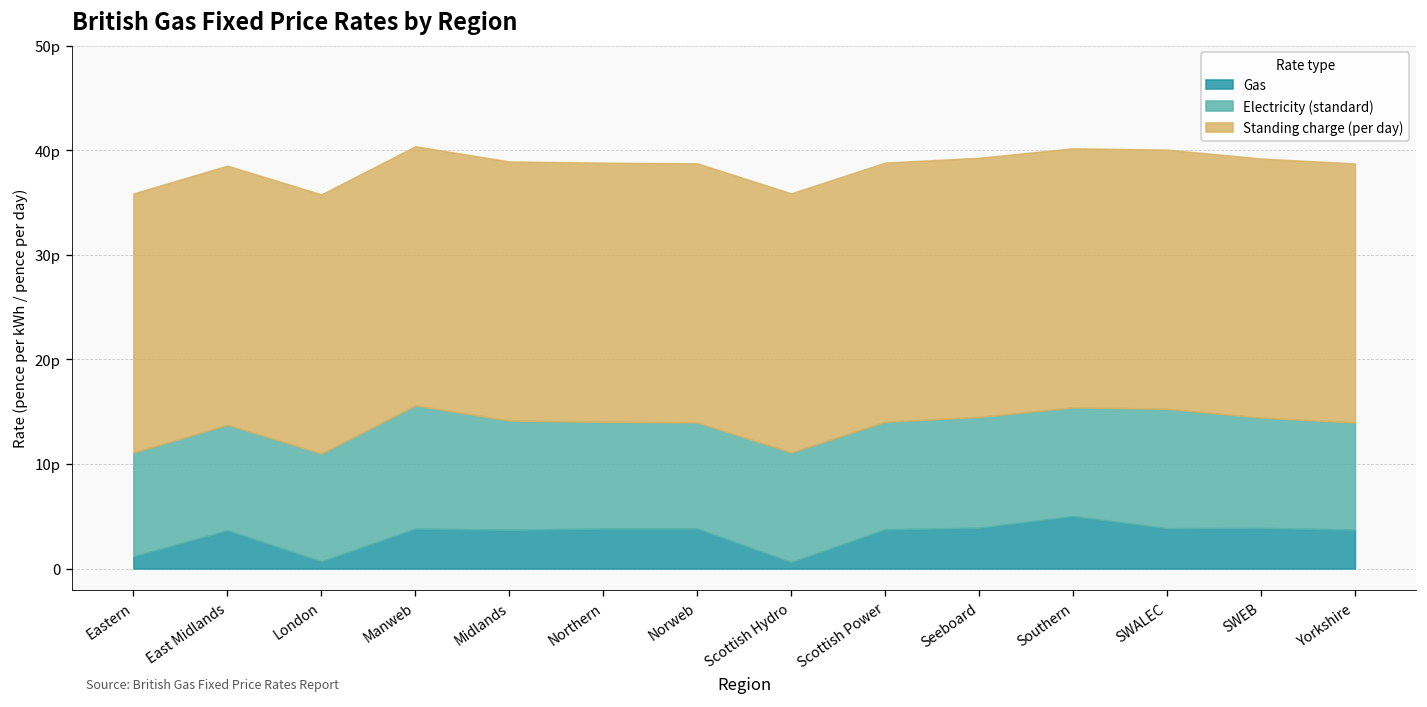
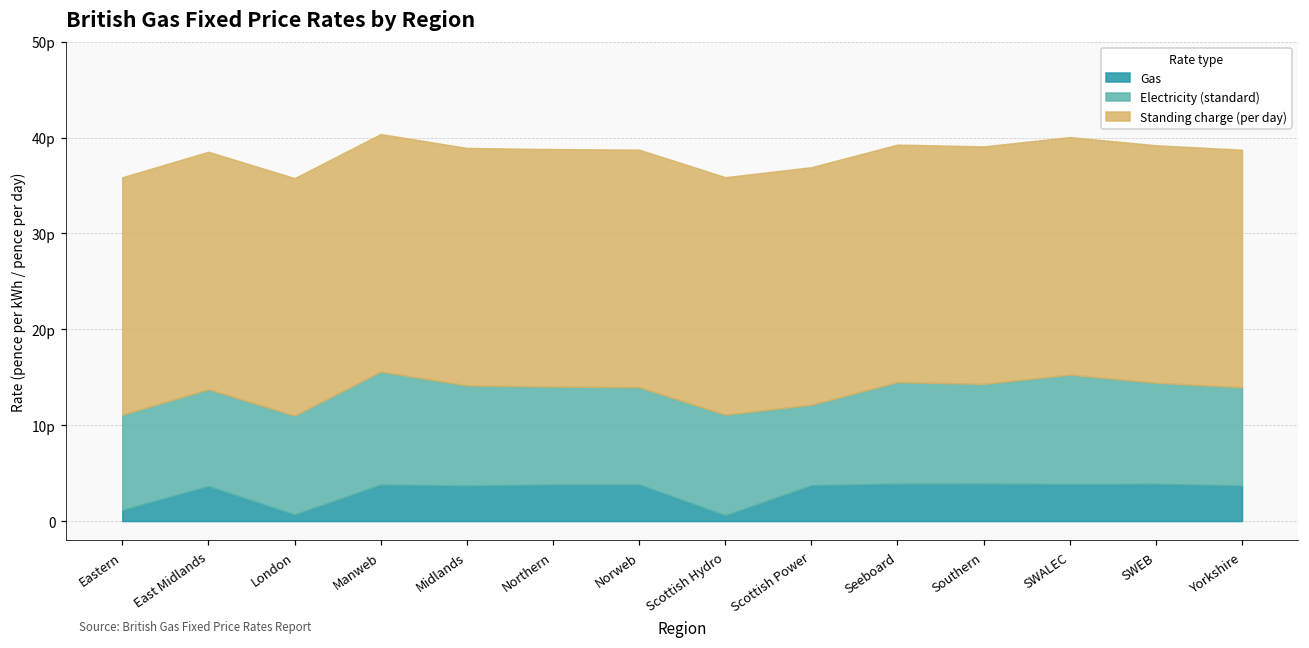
Electricity (standard), Scottish Power: 10p -> 8p
Gas, Southern: 5p -> 4p
